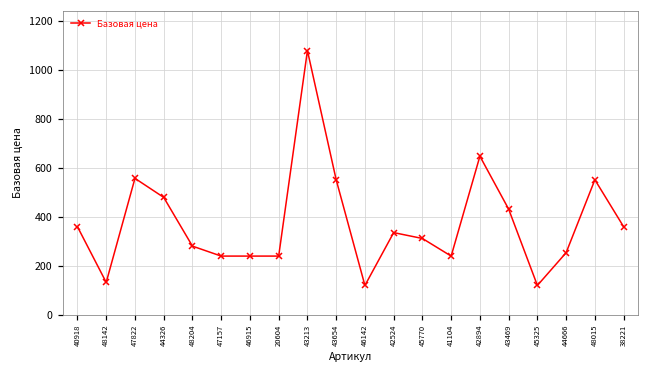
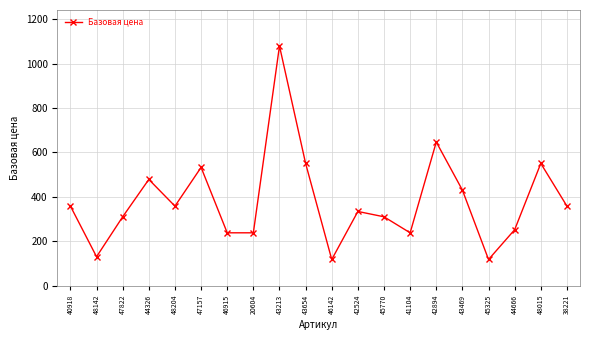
47822: 560 -> 310
48204: 280 -> 360
47157: 240 -> 530
